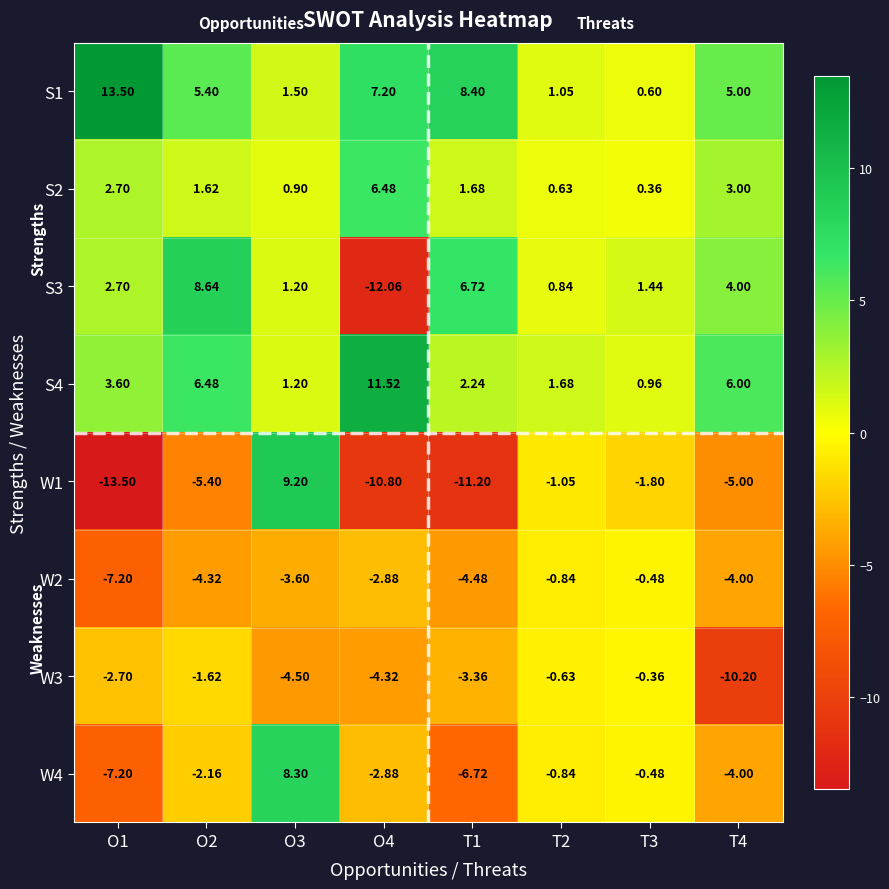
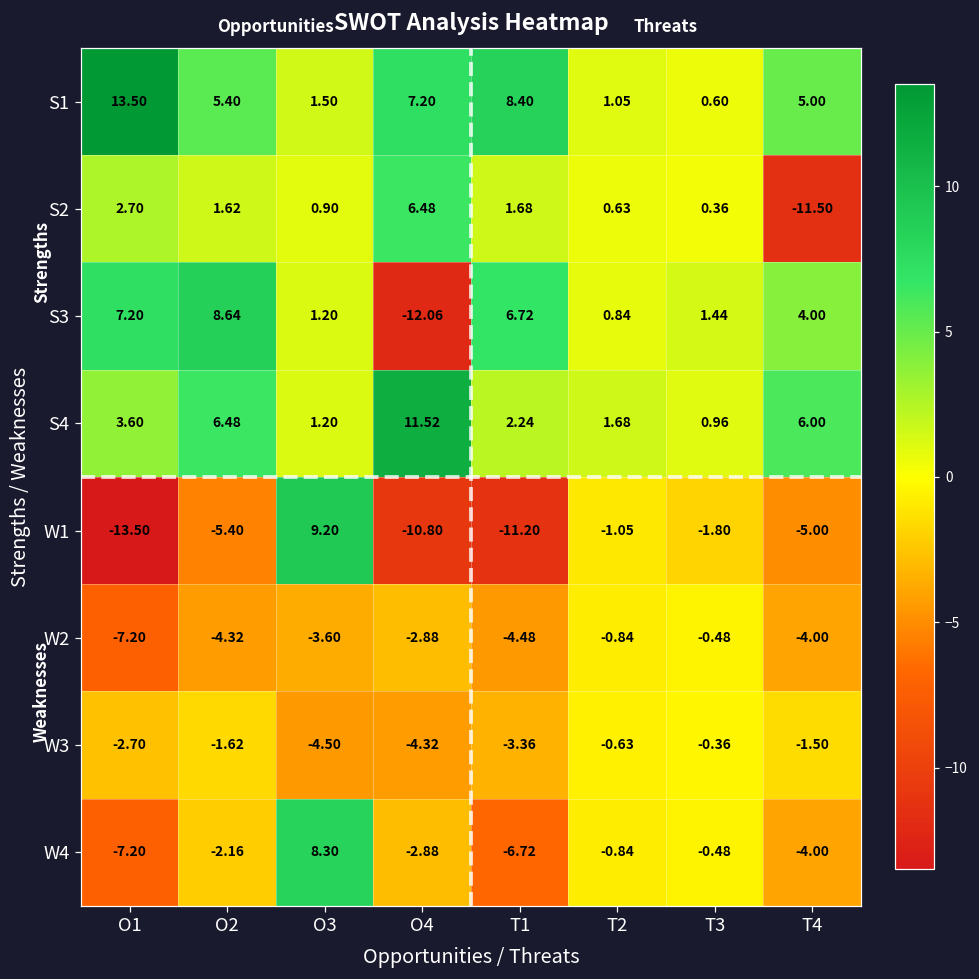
S2, T4: 3.00 -> -11.50
S3, O1: 2.70 -> 7.20
W3, T4: -10.20 -> -1.50
